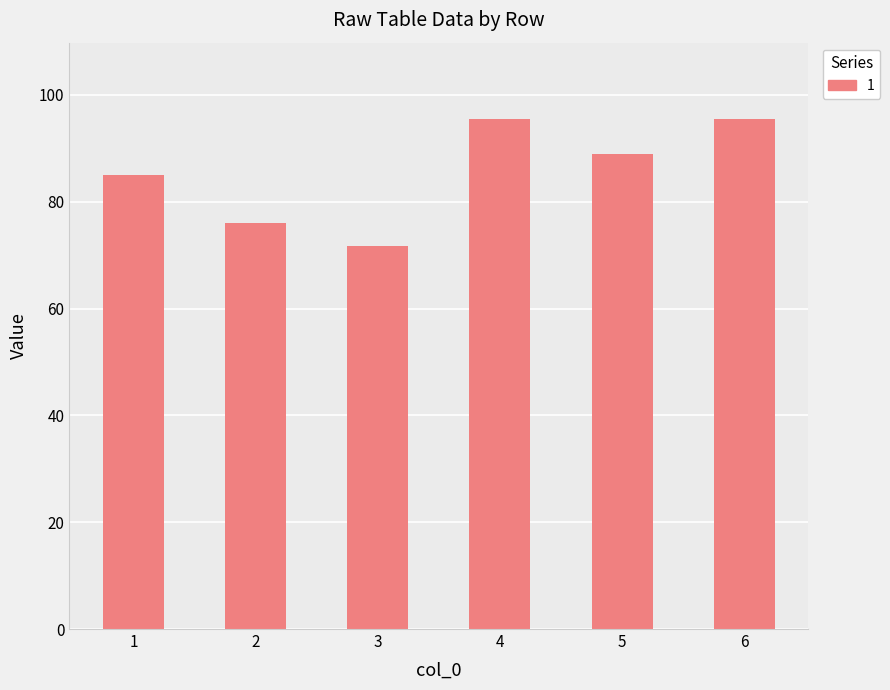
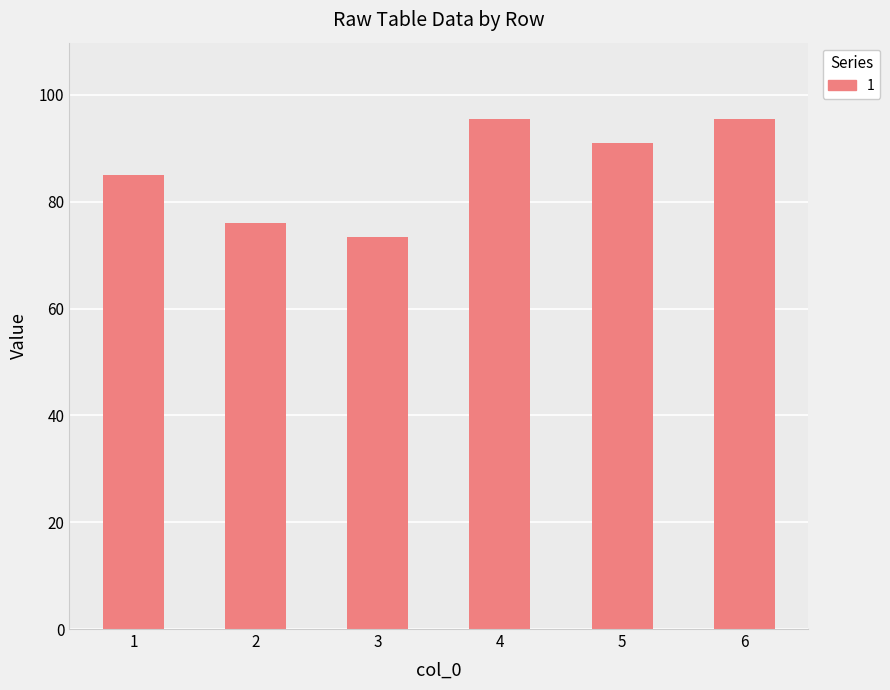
3: 72 -> 73
5: 89 -> 91
